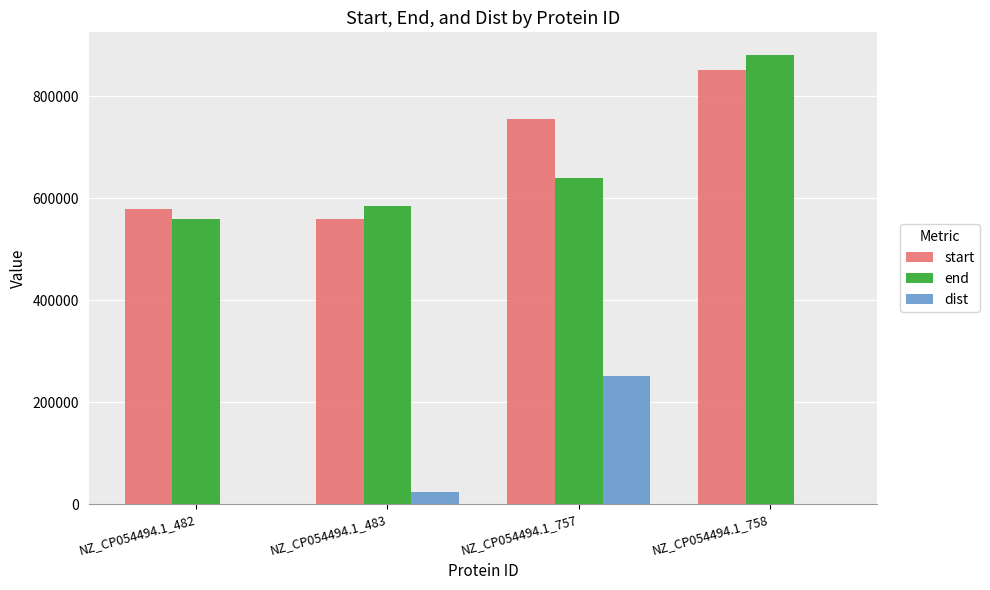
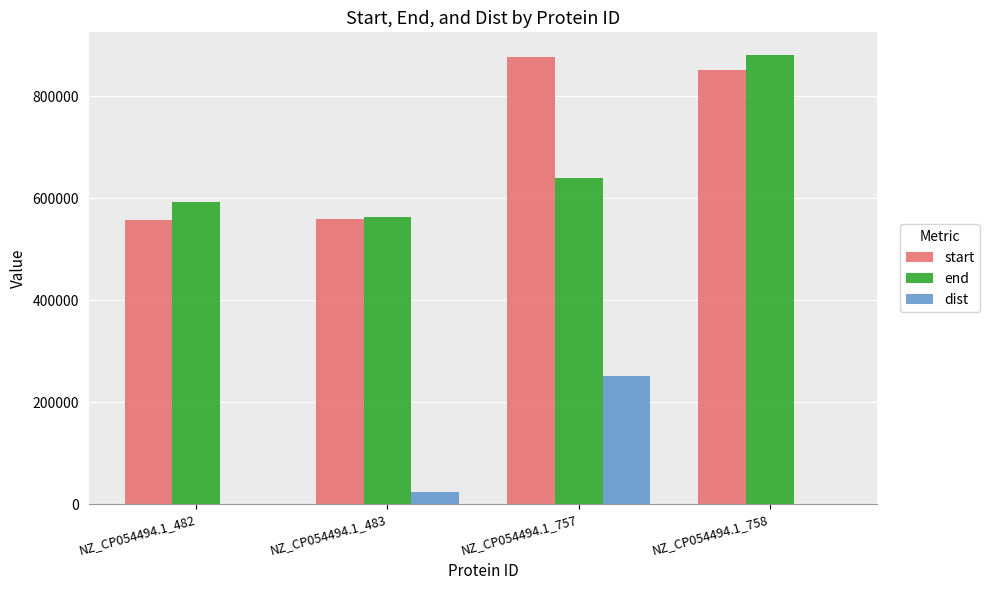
start, NZ_CP054494.1_482: 580000 -> 560000
end, NZ_CP054494.1_482: 560000 -> 590000
end, NZ_CP054494.1_483: 580000 -> 560000
start, NZ_CP054494.1_757: 750000 -> 880000
